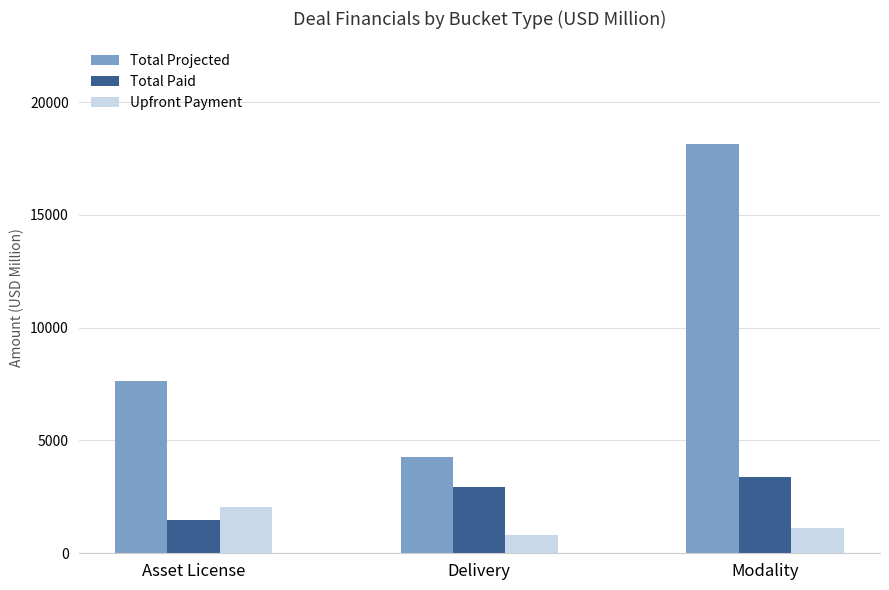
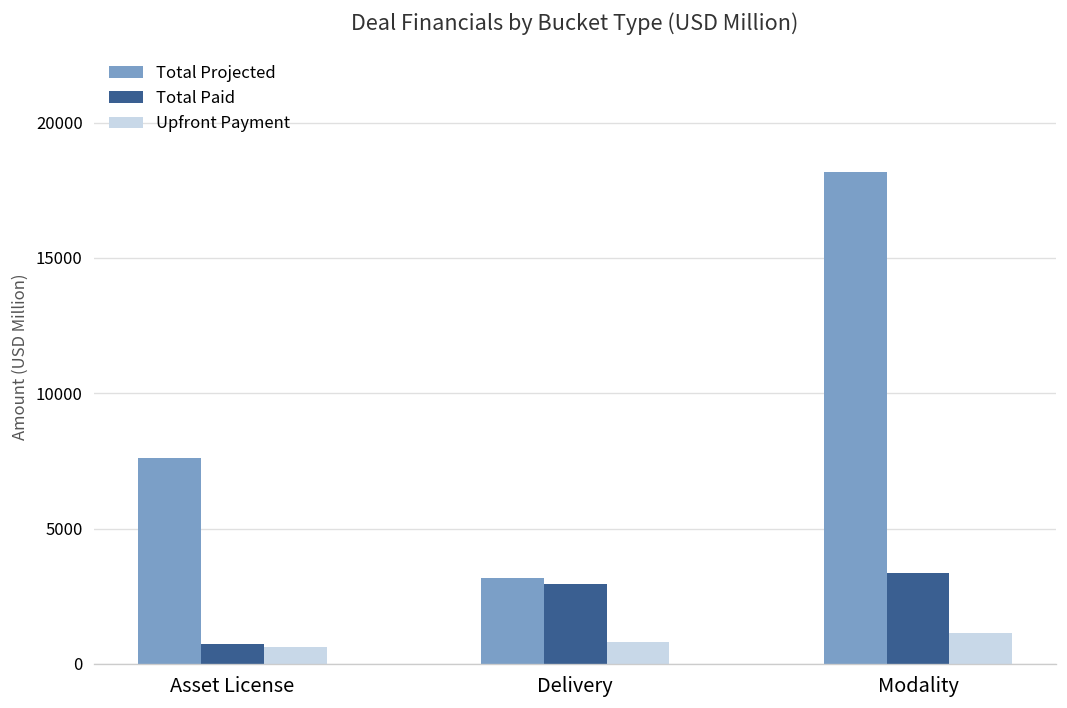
Total Paid, Asset License: 1500 -> 700
Upfront Payment, Asset License: 2100 -> 600
Total Projected, Delivery: 4300 -> 3200
